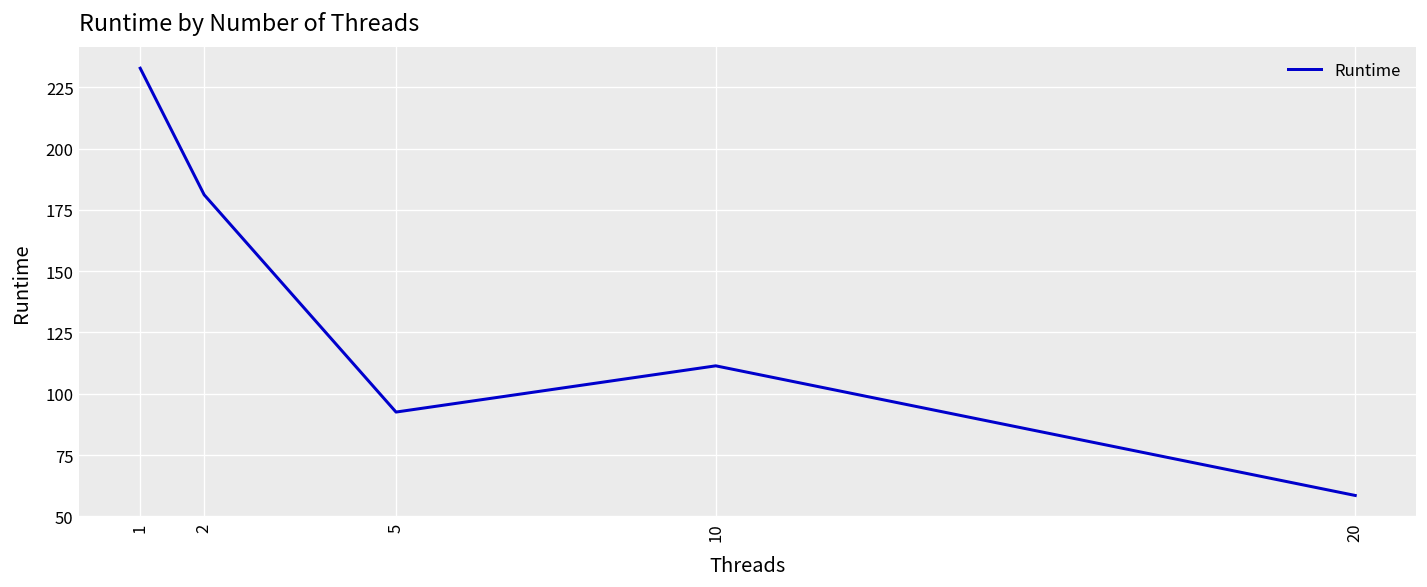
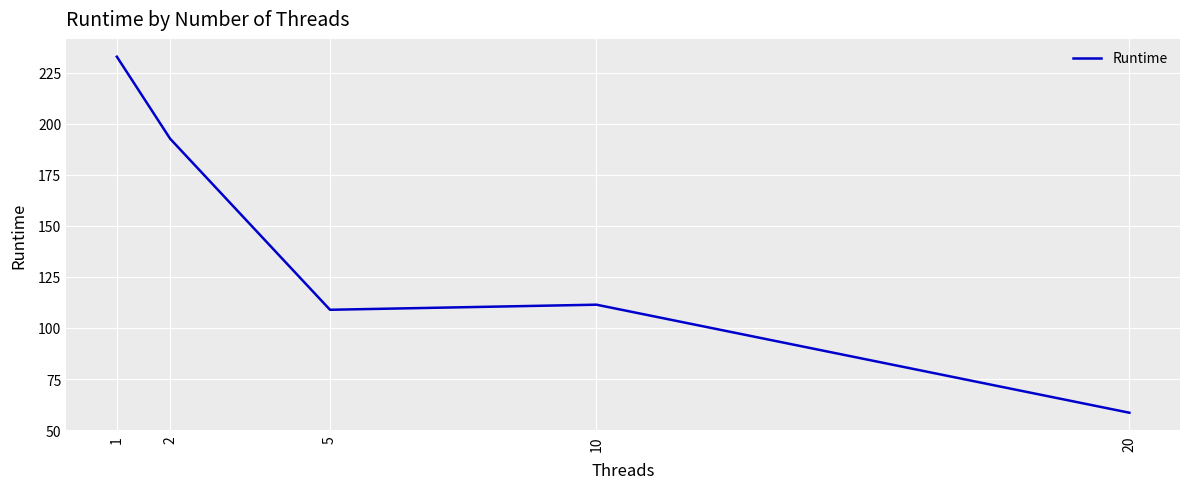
2: 181 -> 193
5: 93 -> 109
